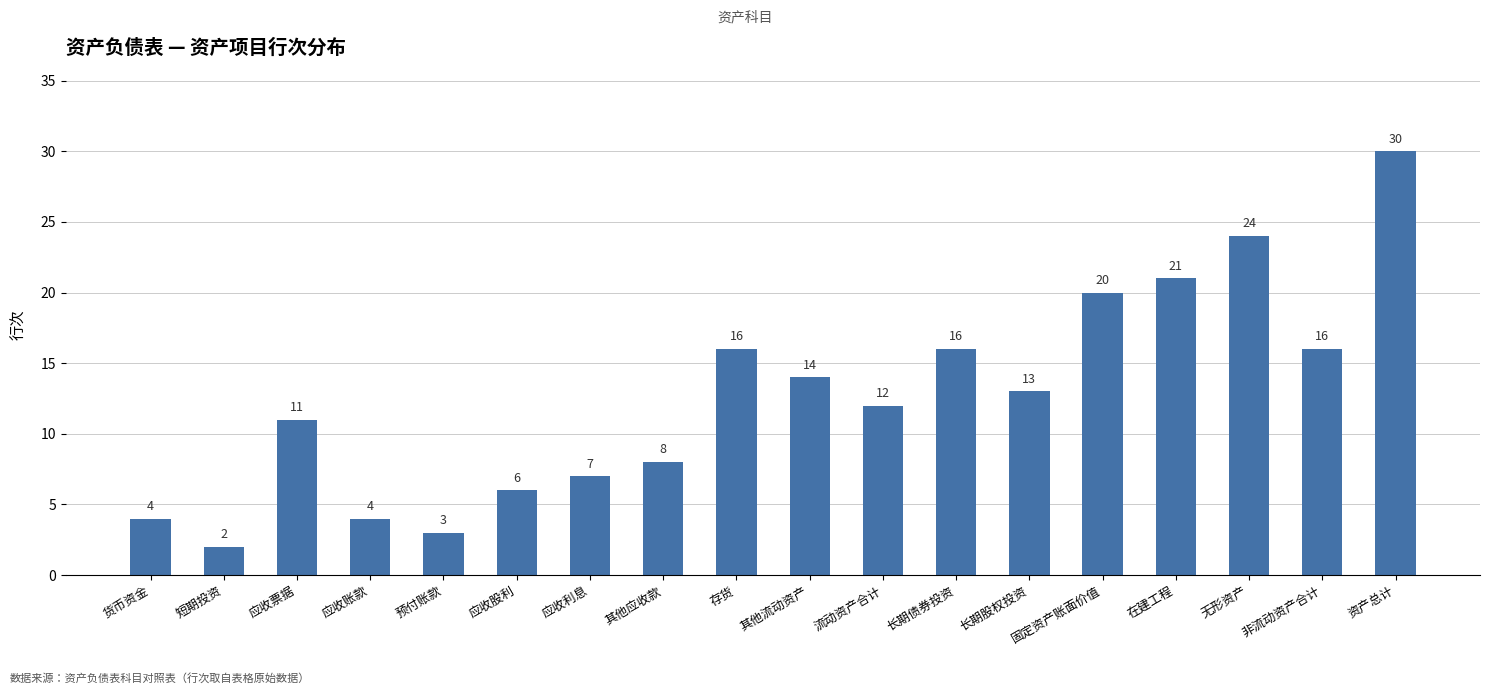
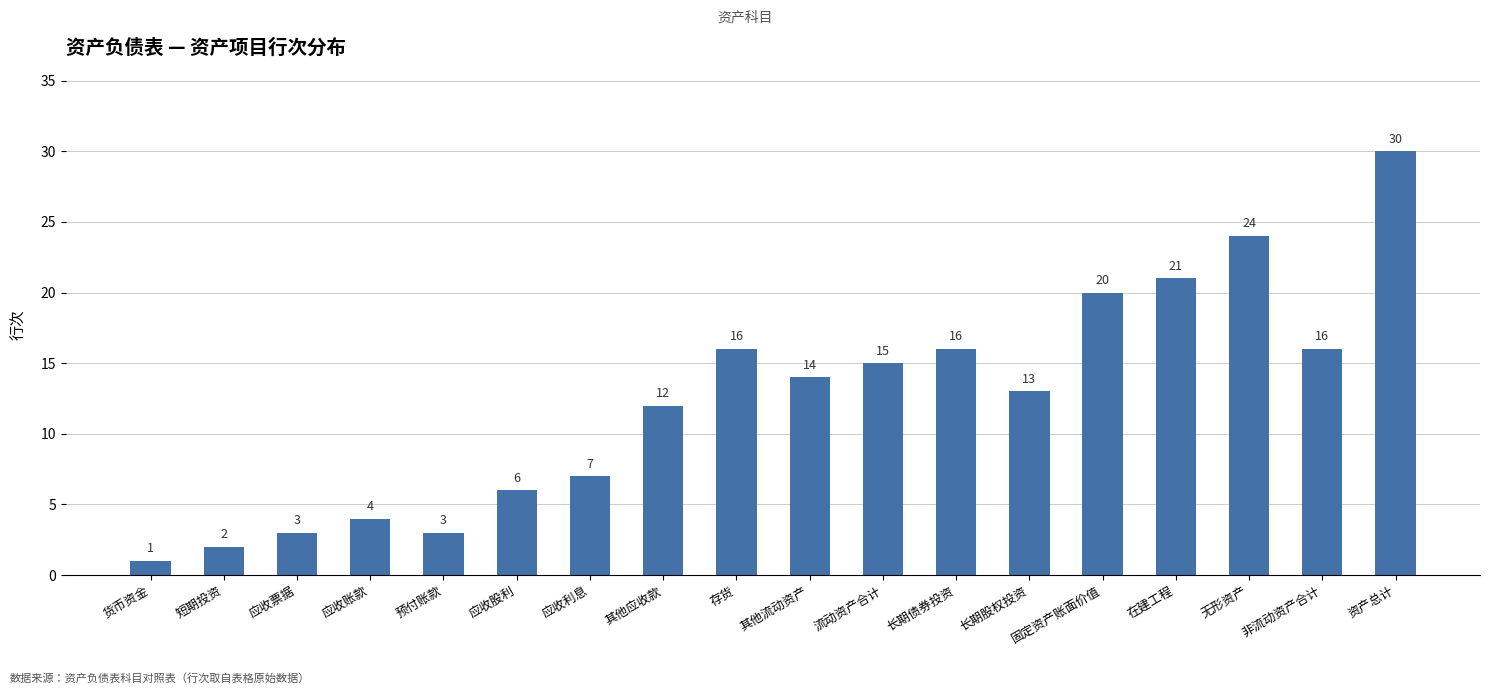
货币资金: 4 -> 1
应收票据: 11 -> 3
其他应收款: 8 -> 12
流动资产合计: 12 -> 15
